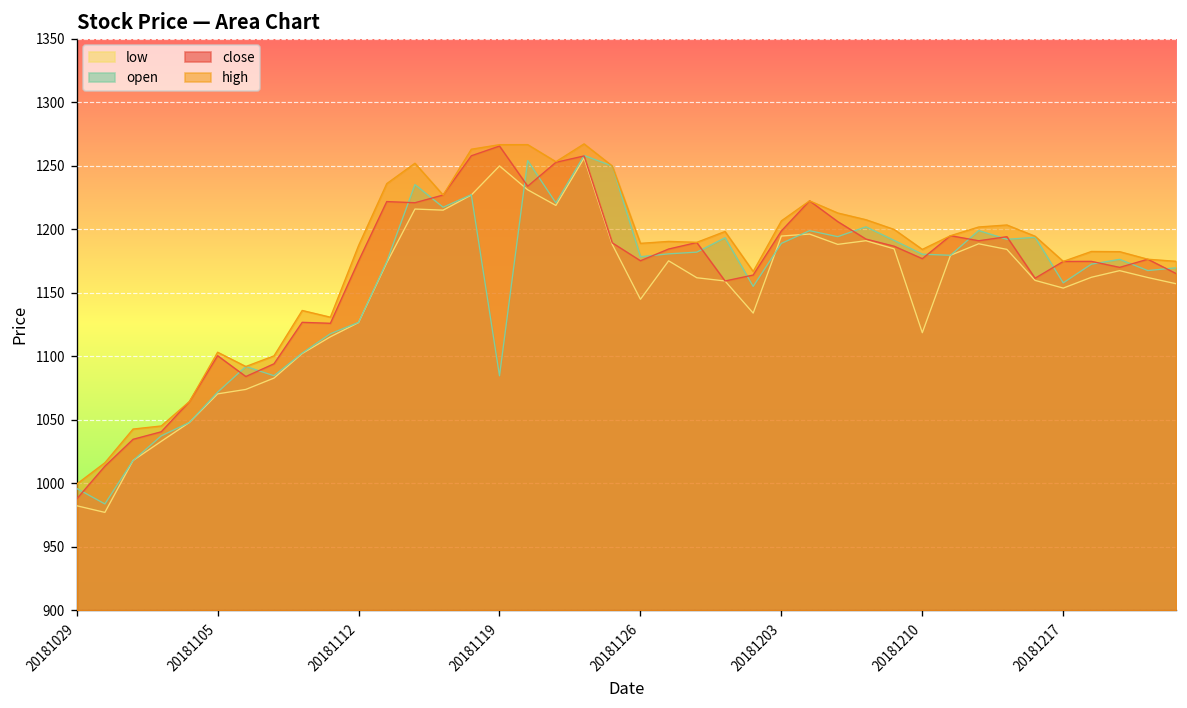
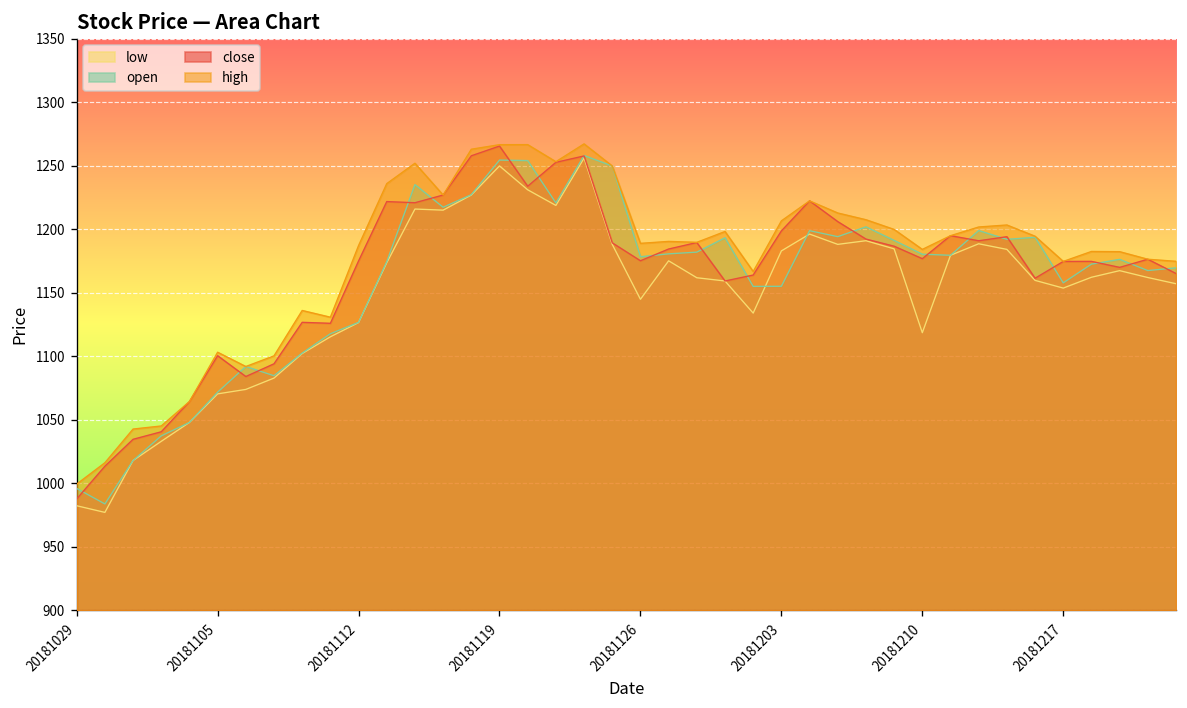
open, 20181119: 1085 -> 1255
low, 20181203: 1195 -> 1183
open, 20181203: 1189 -> 1155
